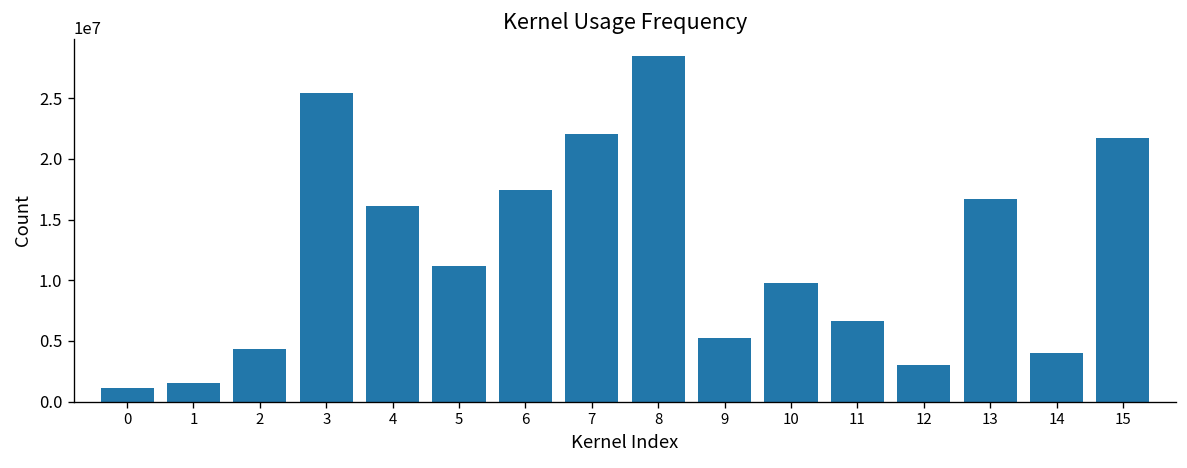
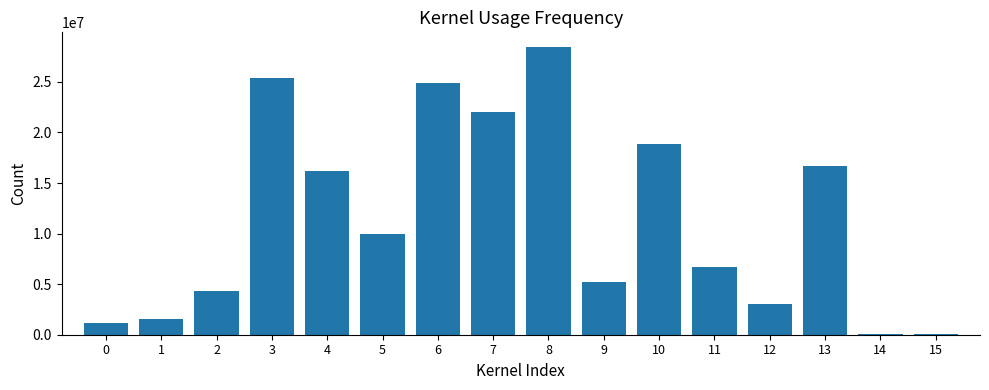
5: 11200000 -> 10000000
6: 17500000 -> 24900000
10: 9800000 -> 18900000
14: 4000000 -> 100000
15: 21700000 -> 100000
